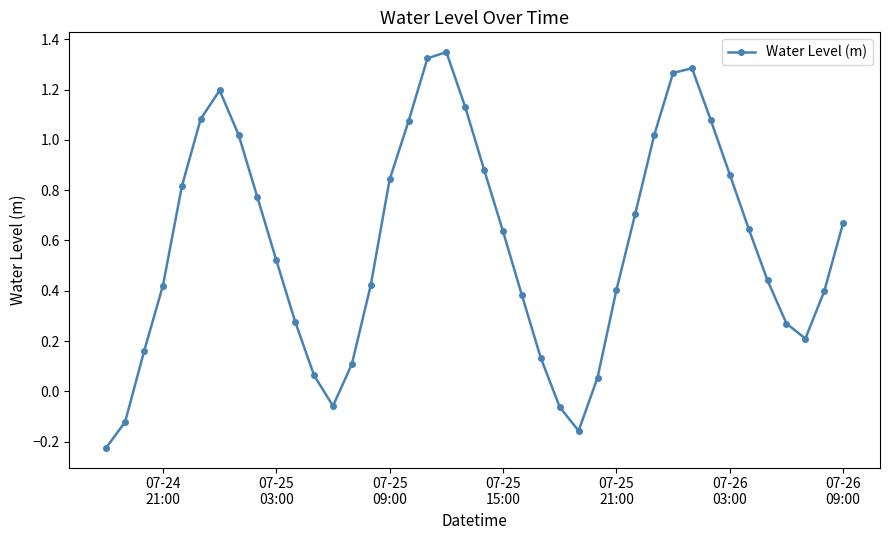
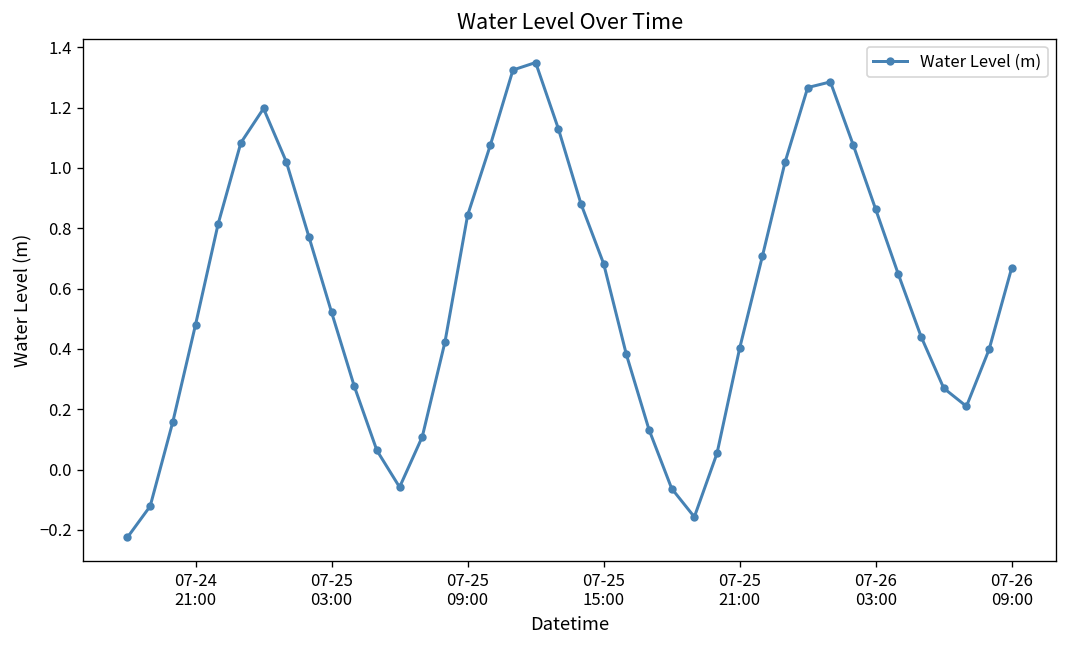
07-24 21:00: 0.42 -> 0.48
07-25 15:00: 0.64 -> 0.68
